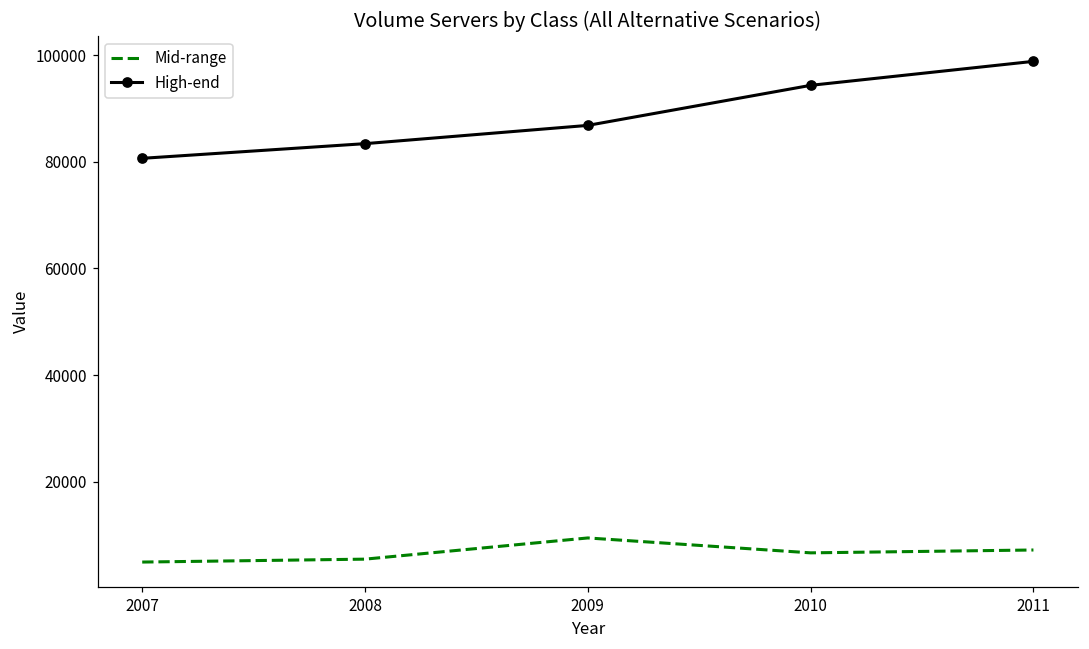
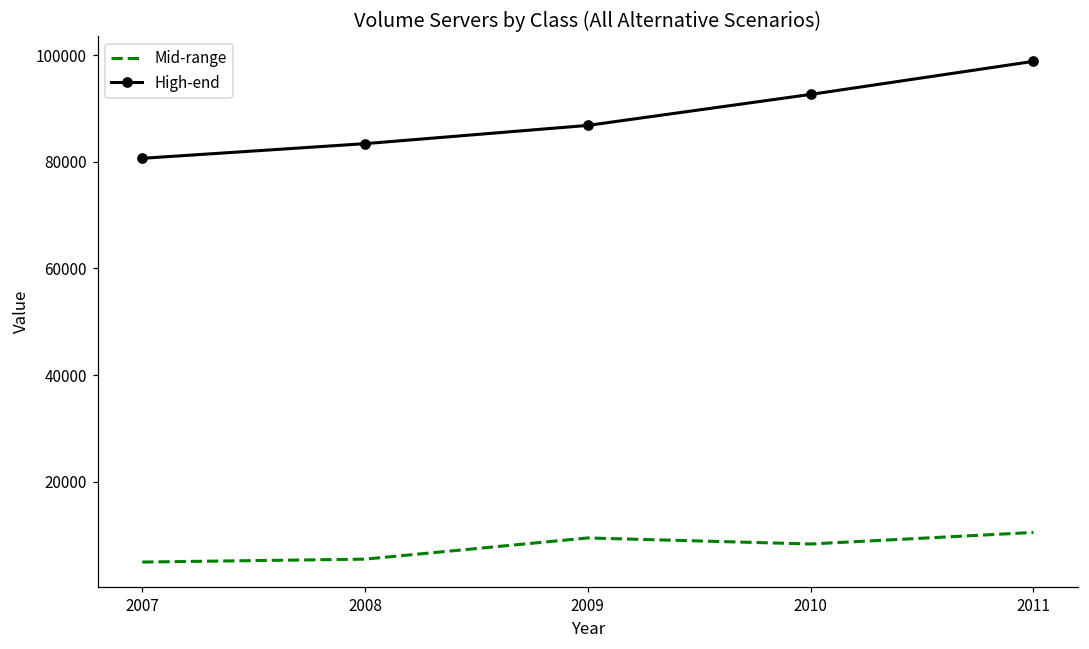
Mid-range, 2010: 7000 -> 8000
High-end, 2010: 94000 -> 93000
Mid-range, 2011: 7000 -> 10000
